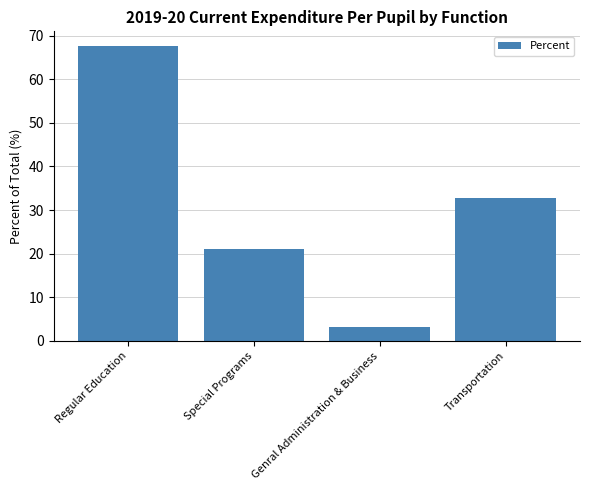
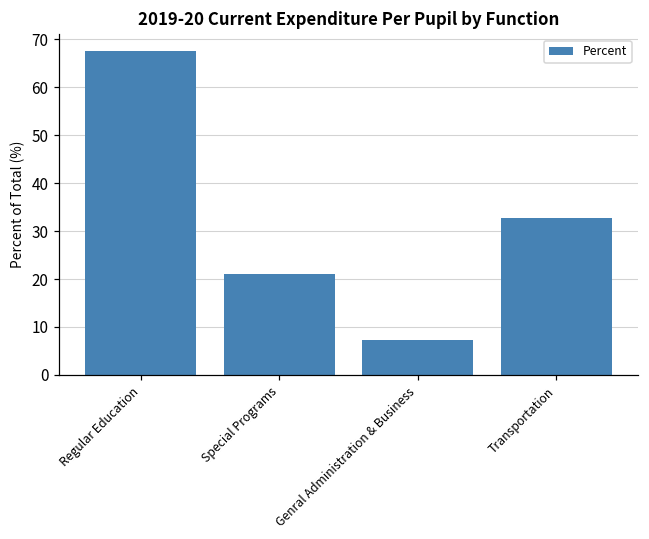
Genral Administration & Business: 3 -> 7
